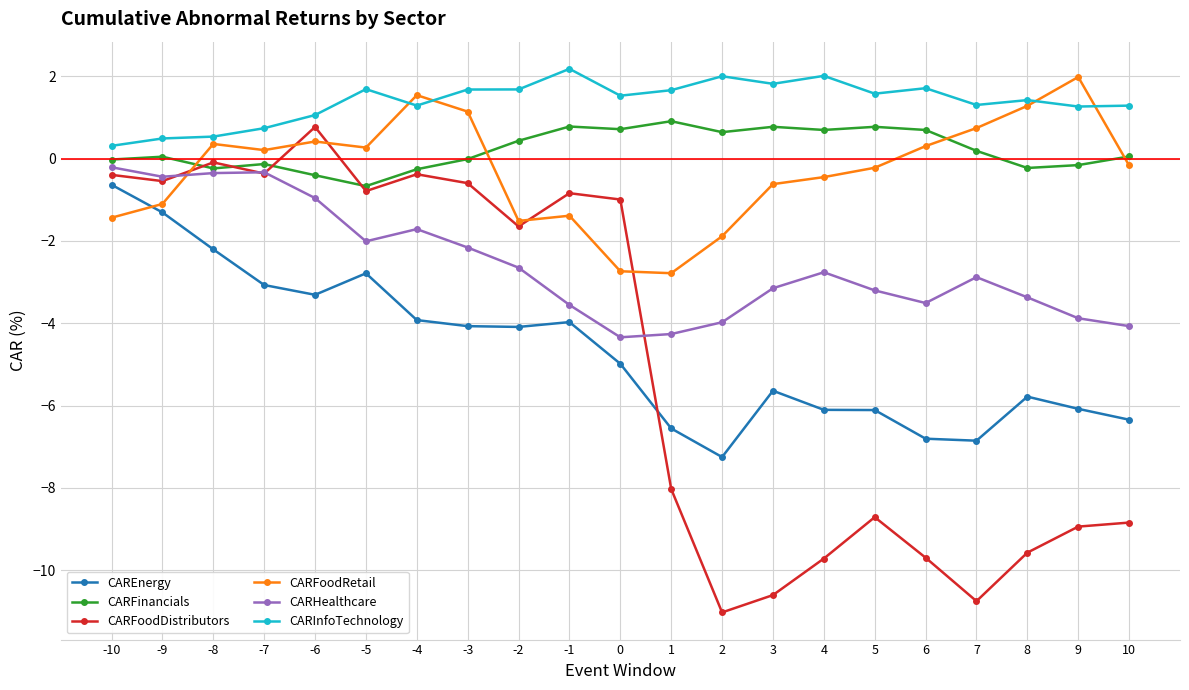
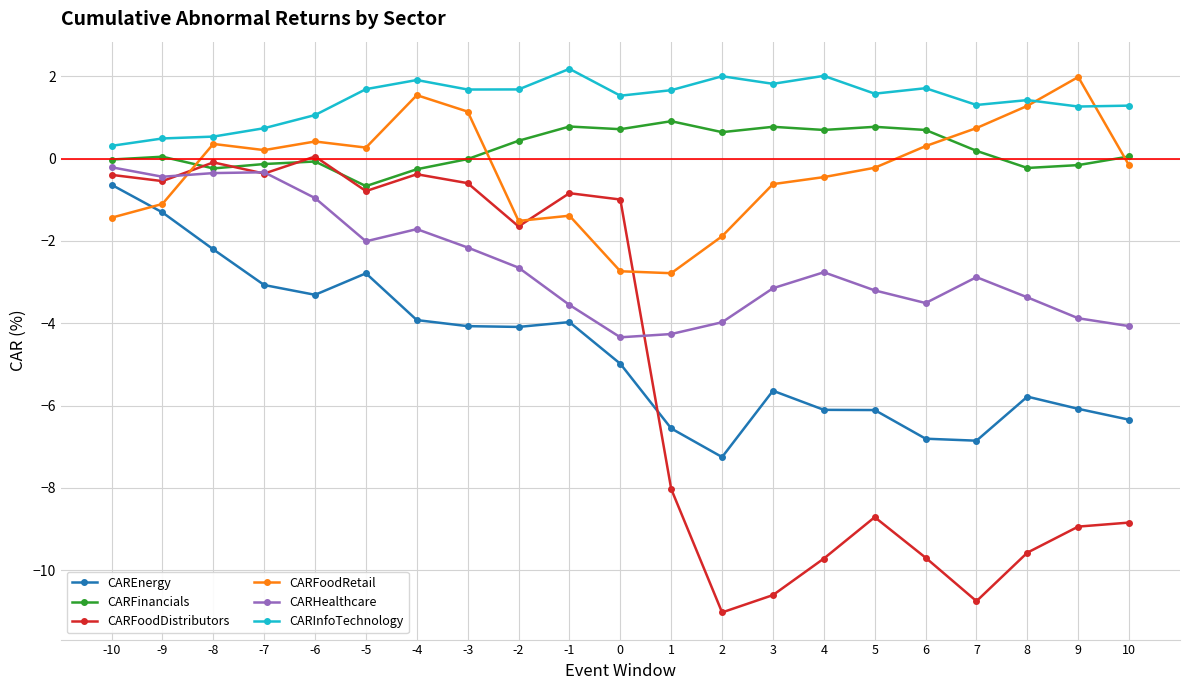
CARFinancials, -6: -0.4 -> -0.1
CARFoodDistributors, -6: 0.8 -> 0.1
CARInfoTechnology, -4: 1.3 -> 1.9
